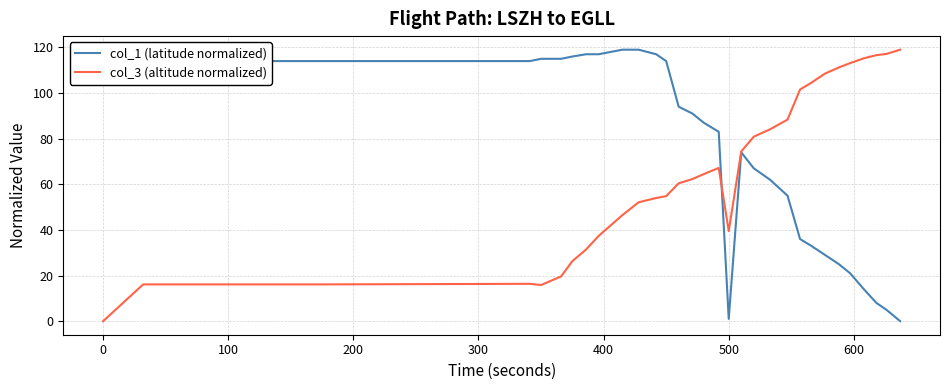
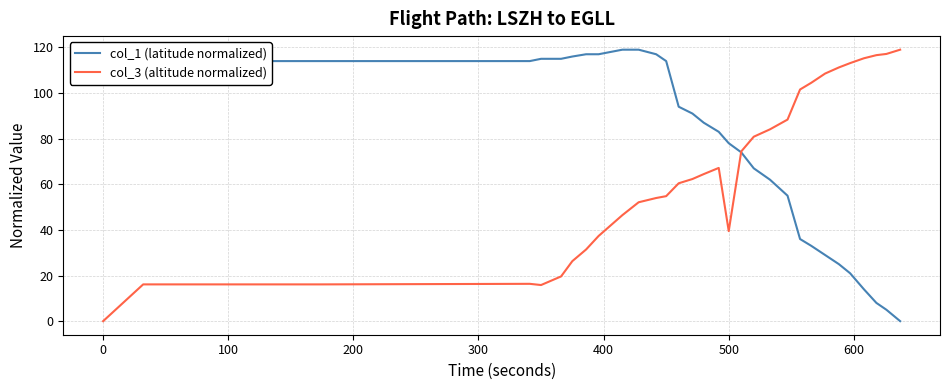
col_1 (latitude normalized), 500: 1 -> 78
